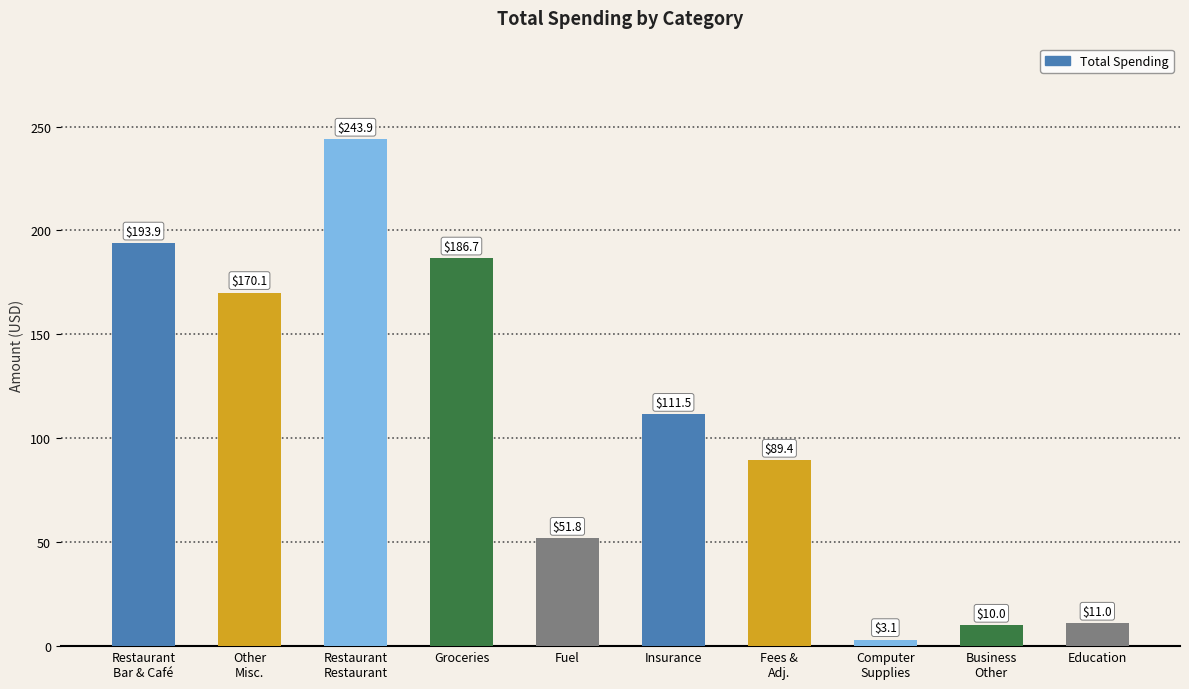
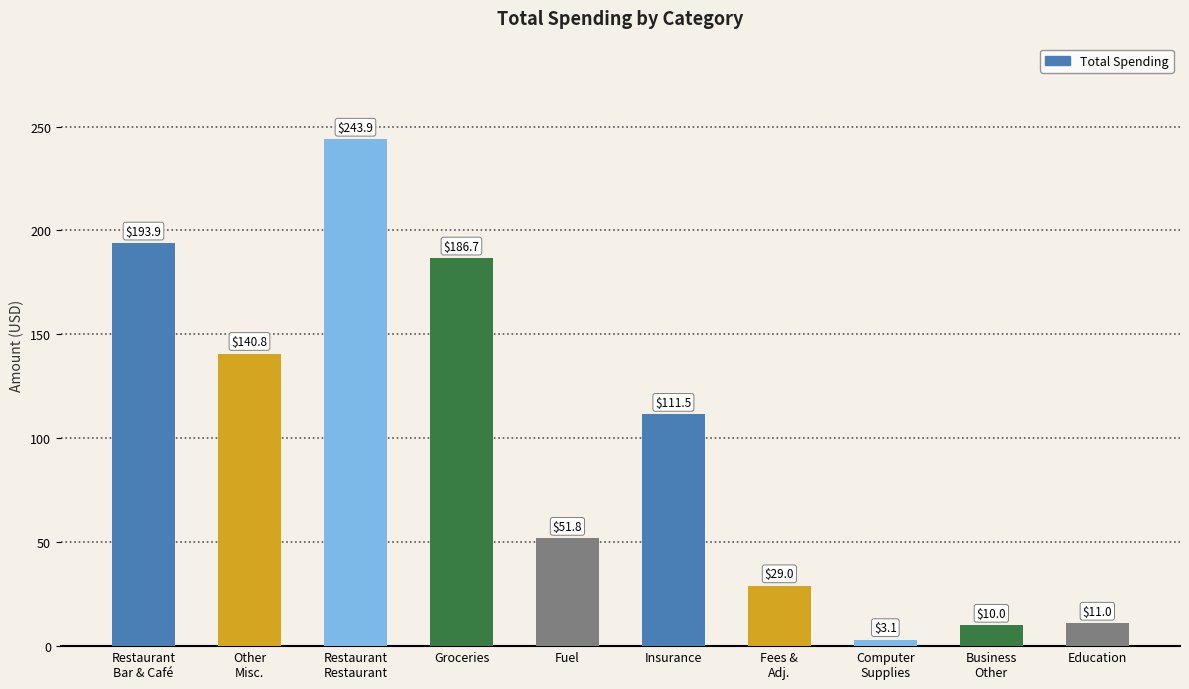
Other Misc.: $170.1 -> $140.8
Fees & Adj.: $89.4 -> $29.0
